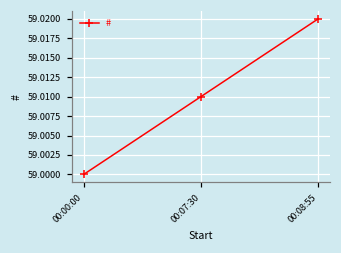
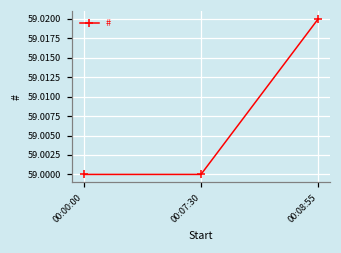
00:07:30: 59.01 -> 59.00
